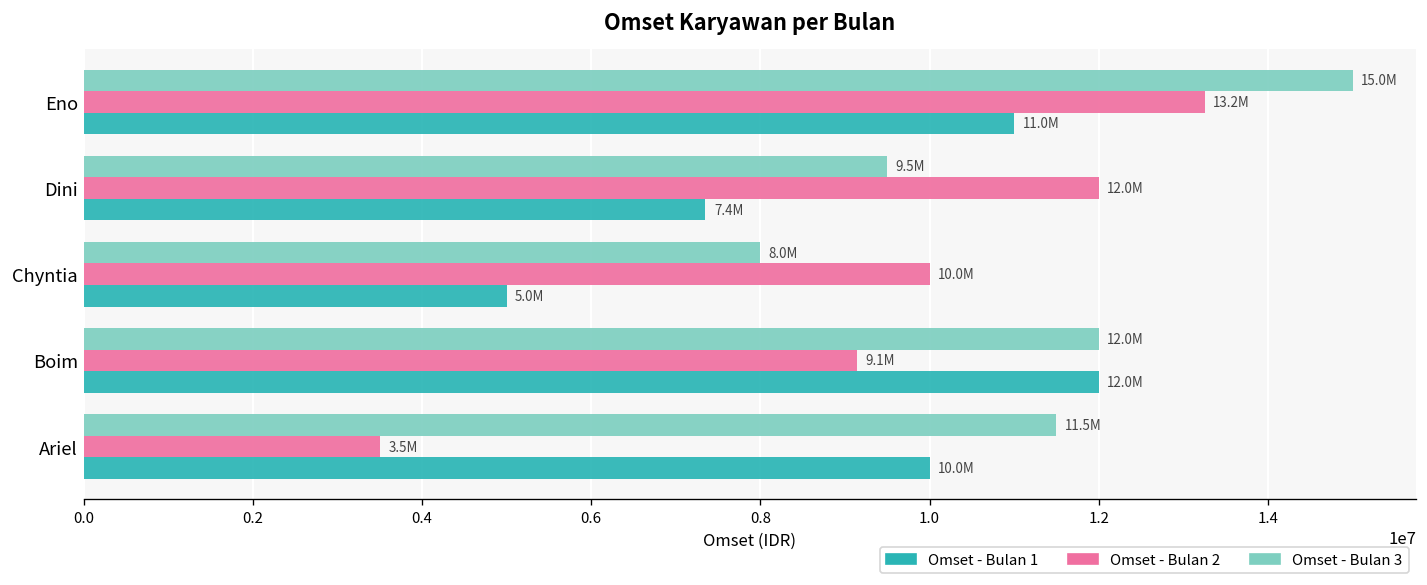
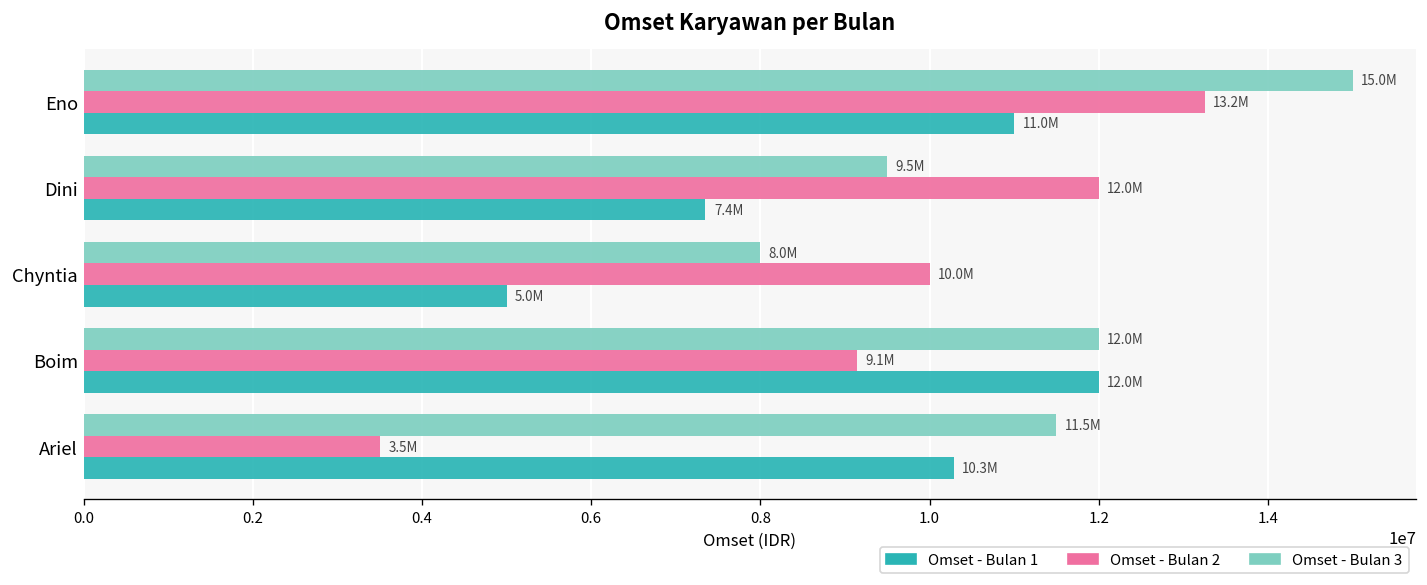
Omset - Bulan 1, Ariel: 10.0M -> 10.3M
